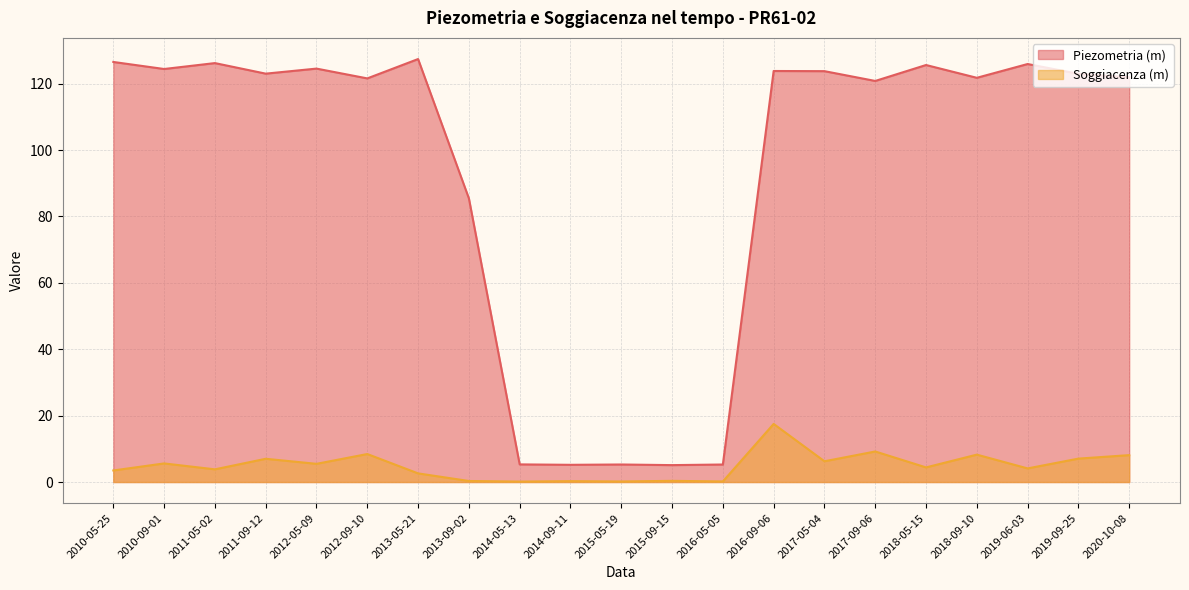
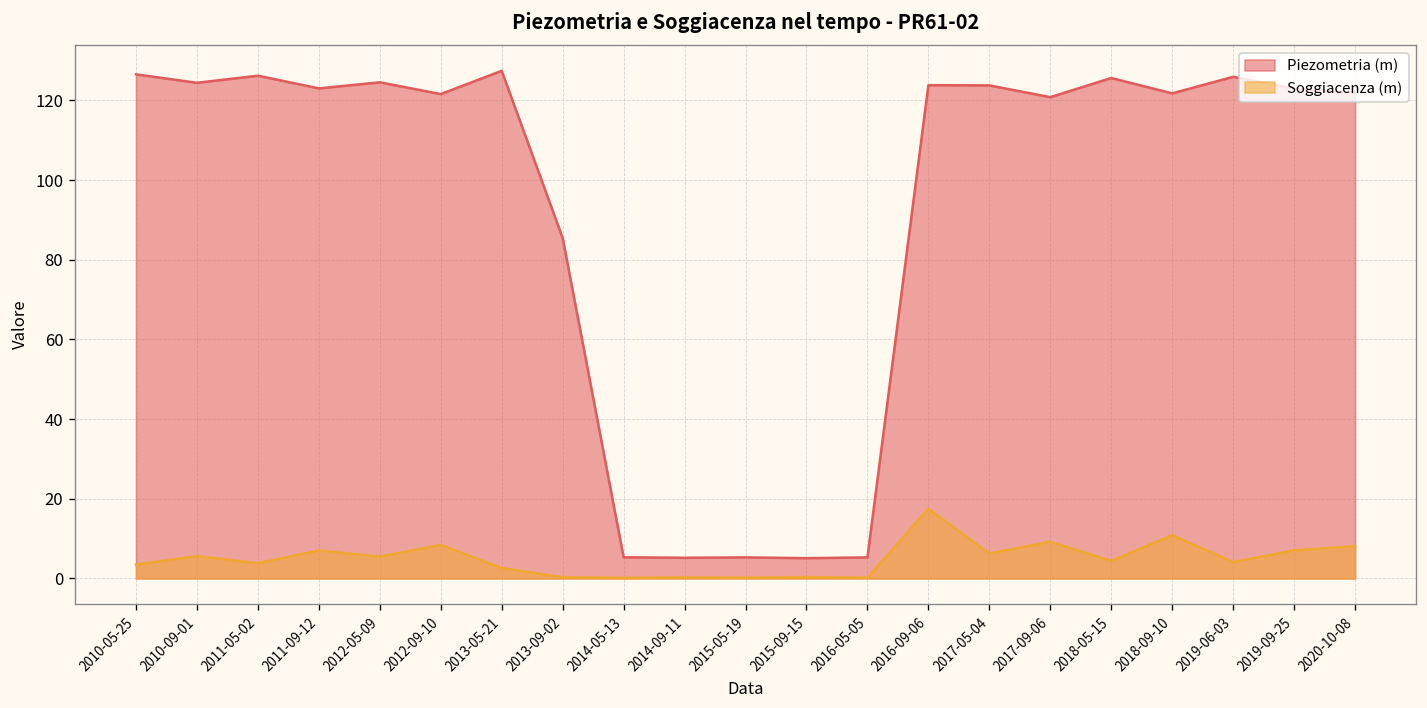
Soggiacenza (m), 2018-09-10: 8 -> 11
